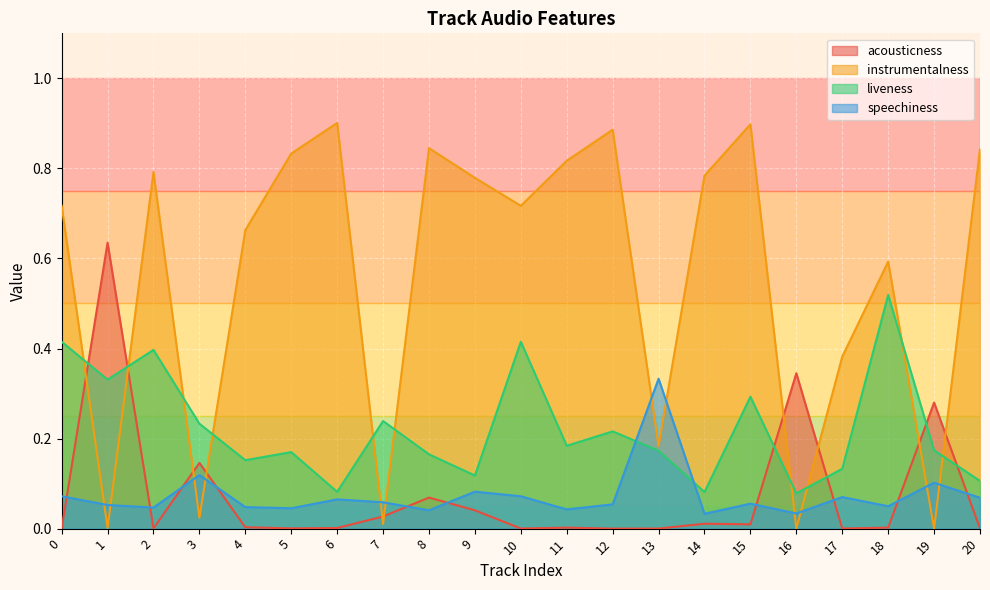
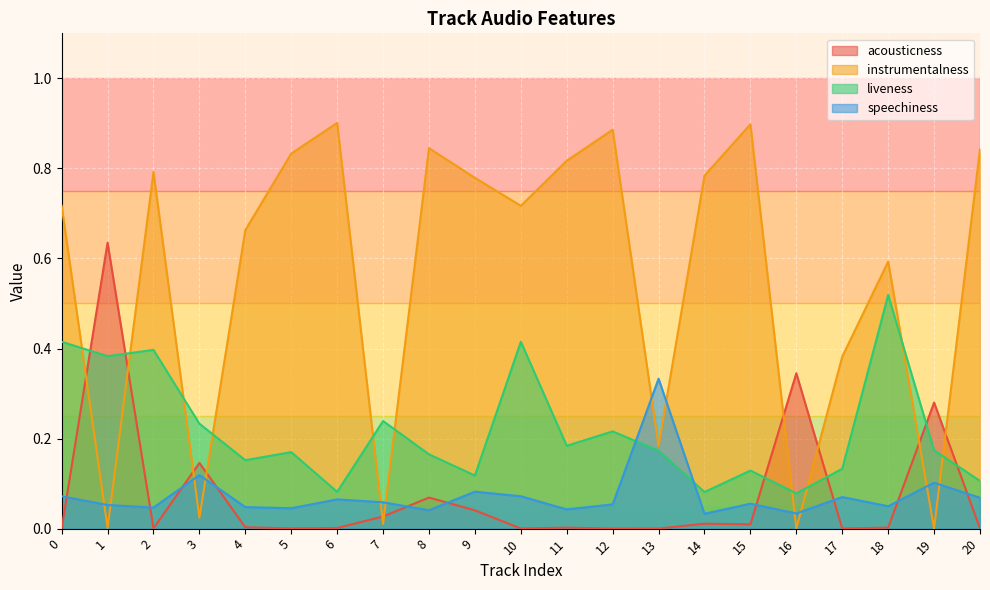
liveness, 1: 0.33 -> 0.38
liveness, 15: 0.29 -> 0.13
